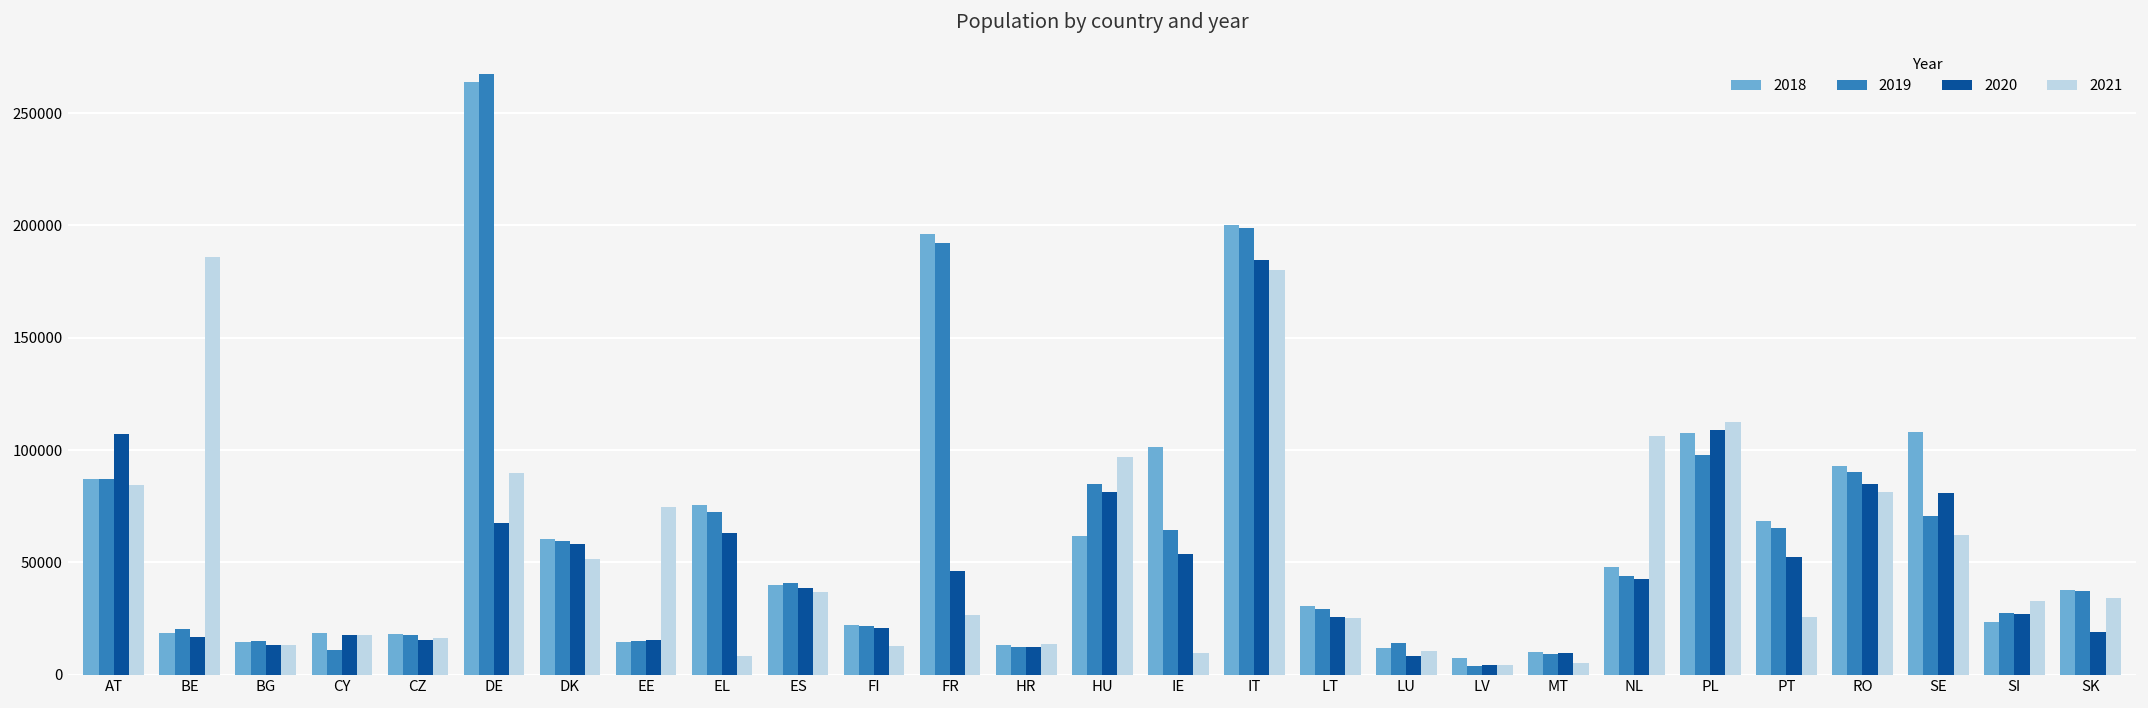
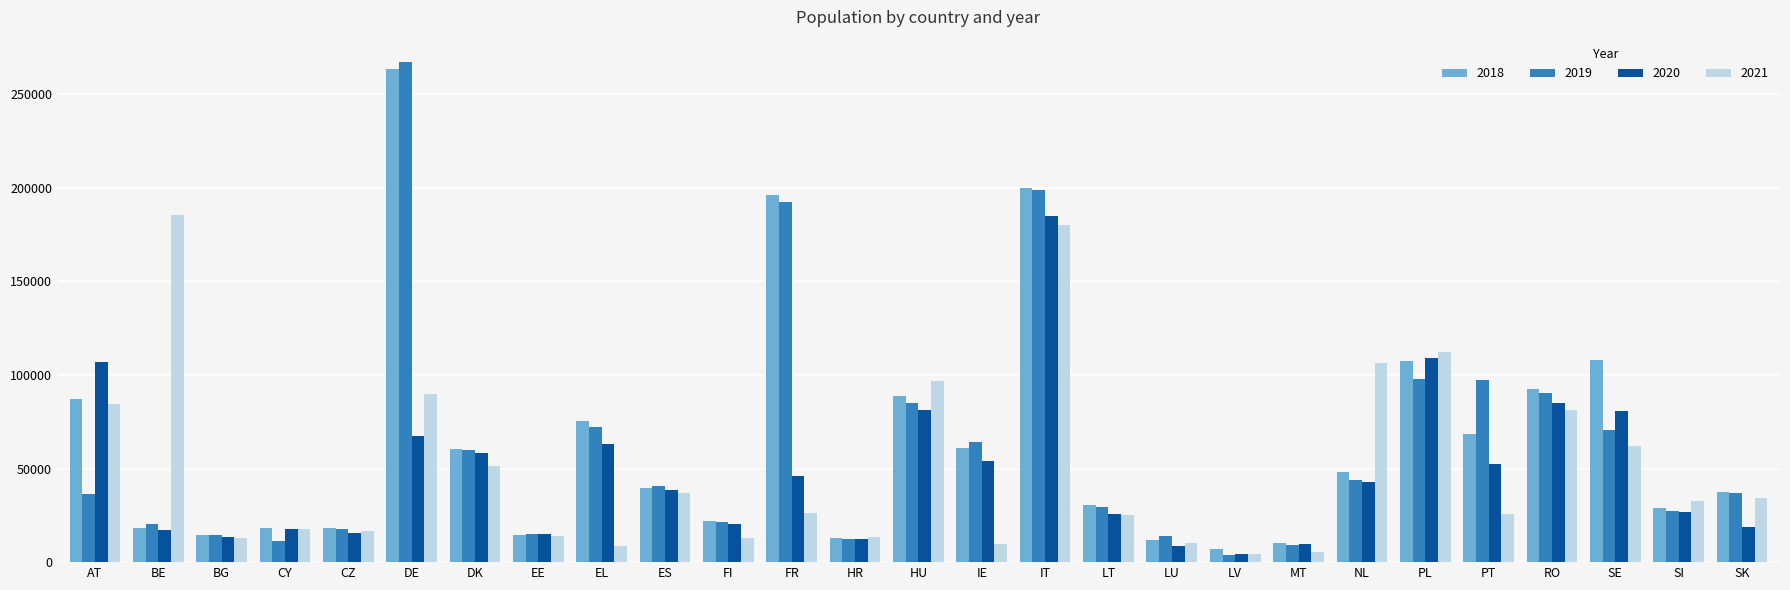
2019, AT: 87000 -> 37000
2021, EE: 74000 -> 14000
2018, HU: 62000 -> 89000
2018, IE: 101000 -> 61000
2019, PT: 65000 -> 97000
2018, SI: 23000 -> 29000
